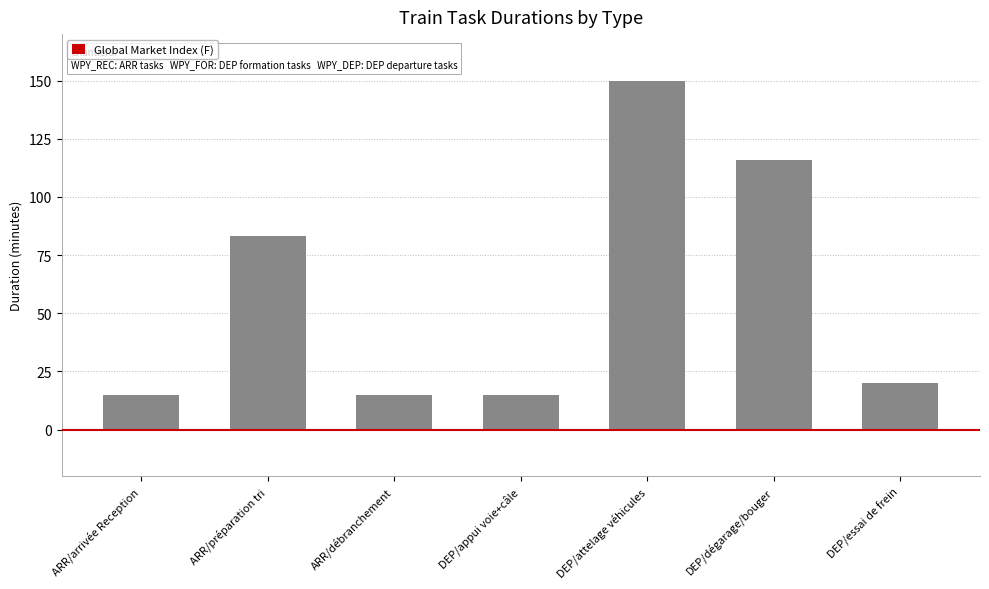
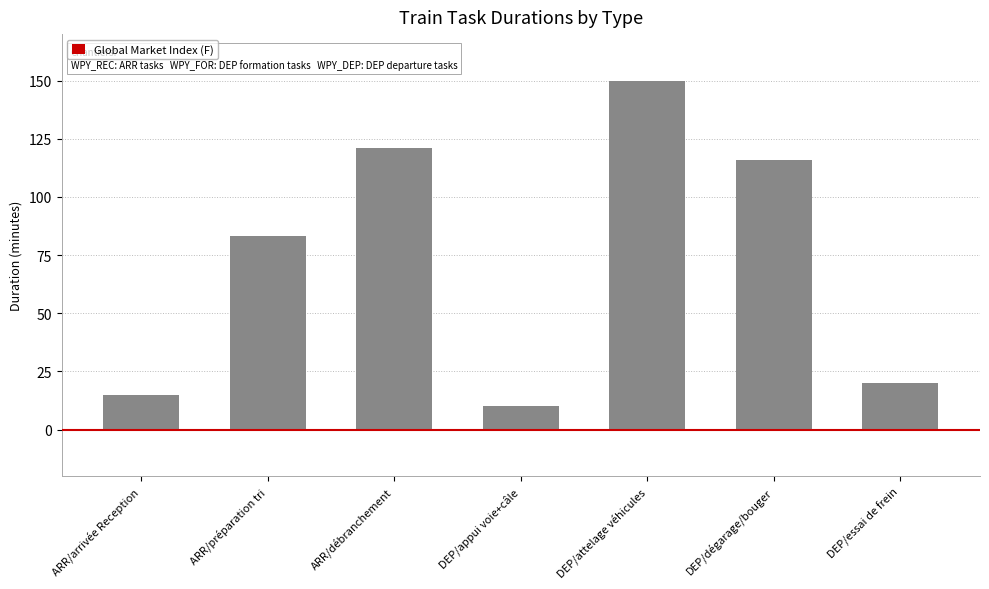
ARR/débranchement: 15 -> 121
DEP/appui voie+câle: 15 -> 10
